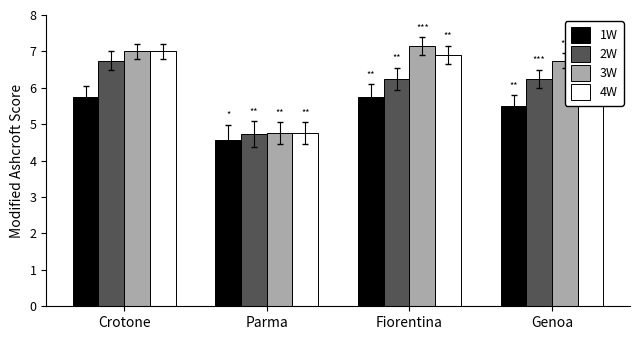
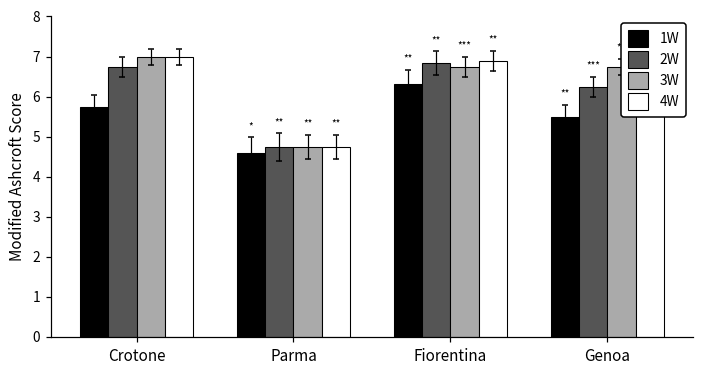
1W, Fiorentina: 5.8 -> 6.3
2W, Fiorentina: 6.3 -> 6.8
3W, Fiorentina: 7.1 -> 6.8
